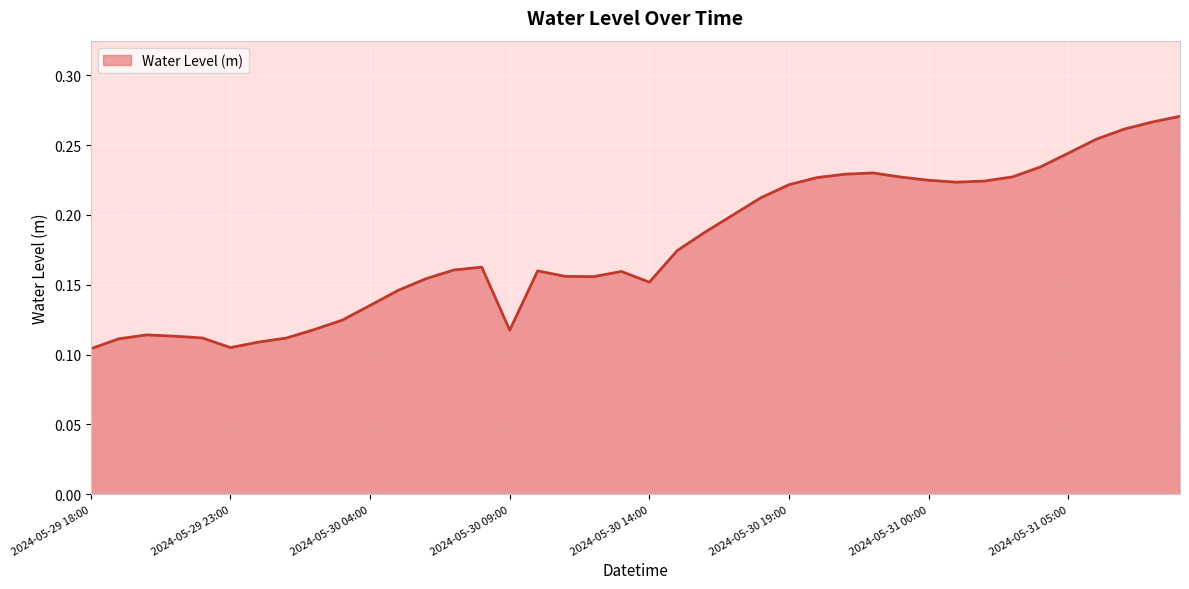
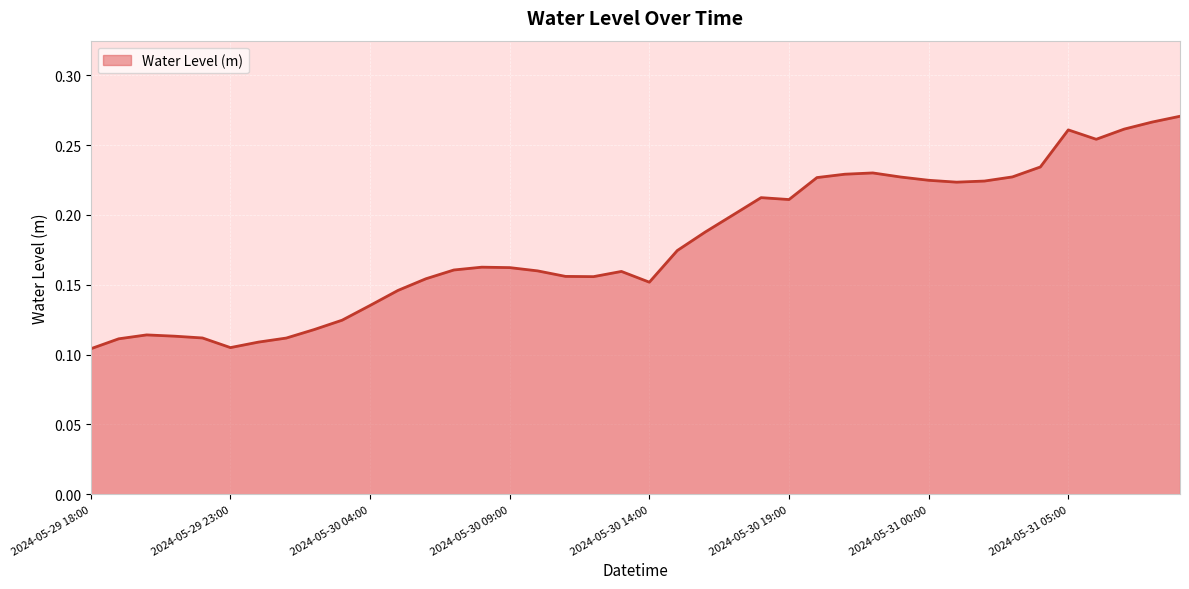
2024-05-30 09:00: 0.117 -> 0.162
2024-05-30 19:00: 0.222 -> 0.211
2024-05-31 05:00: 0.244 -> 0.261
